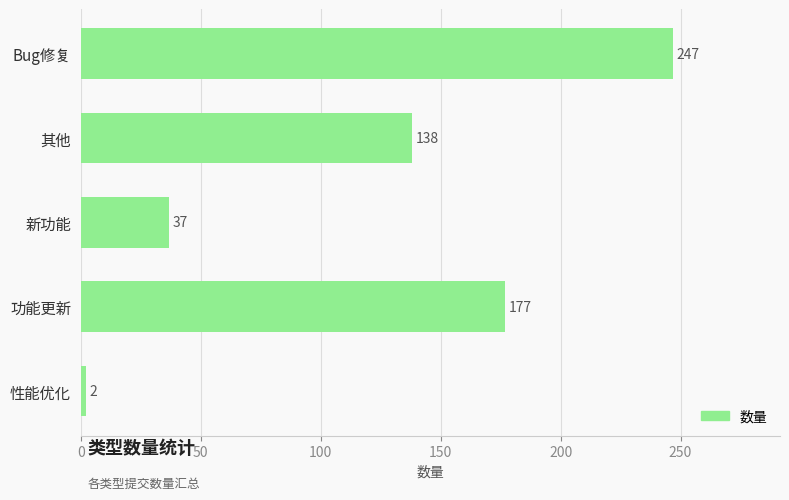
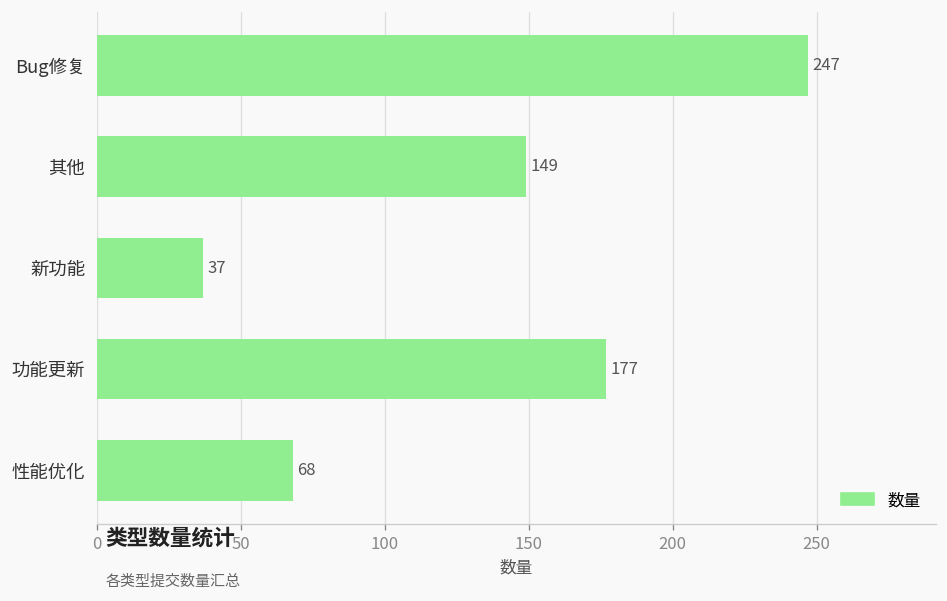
其他: 138 -> 149
性能优化: 2 -> 68
